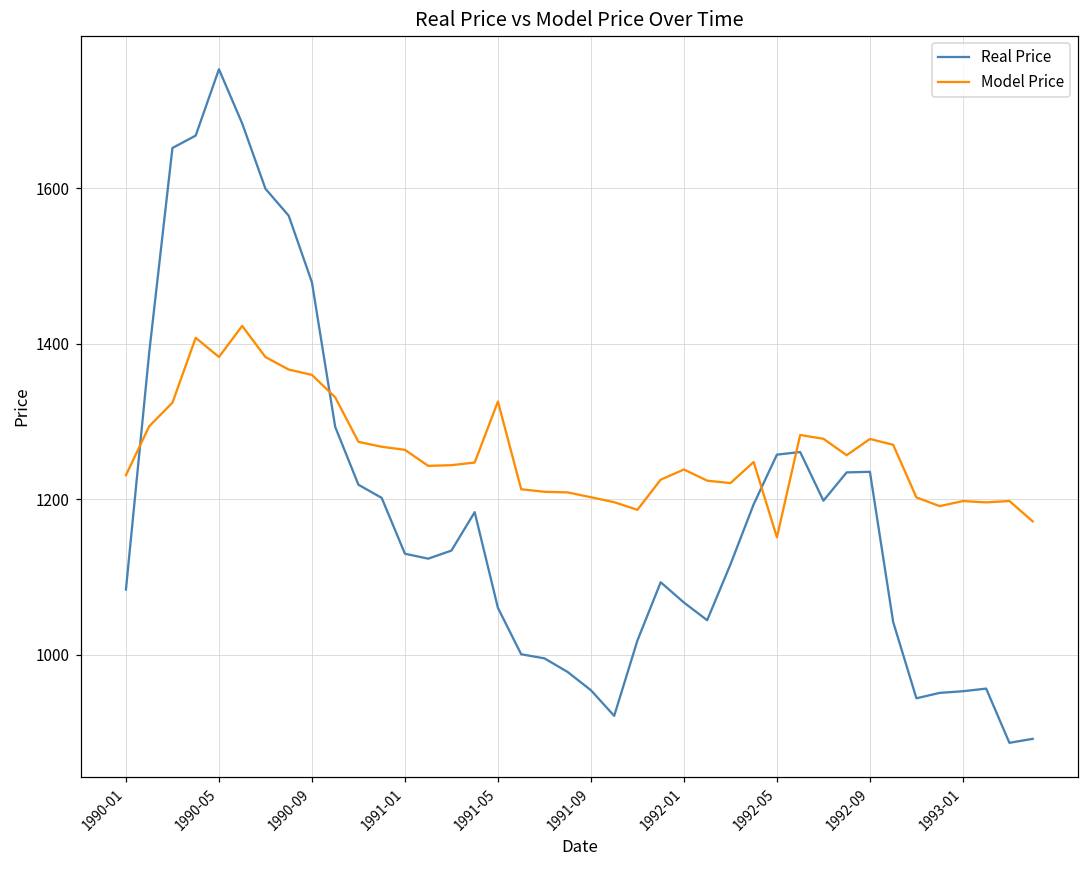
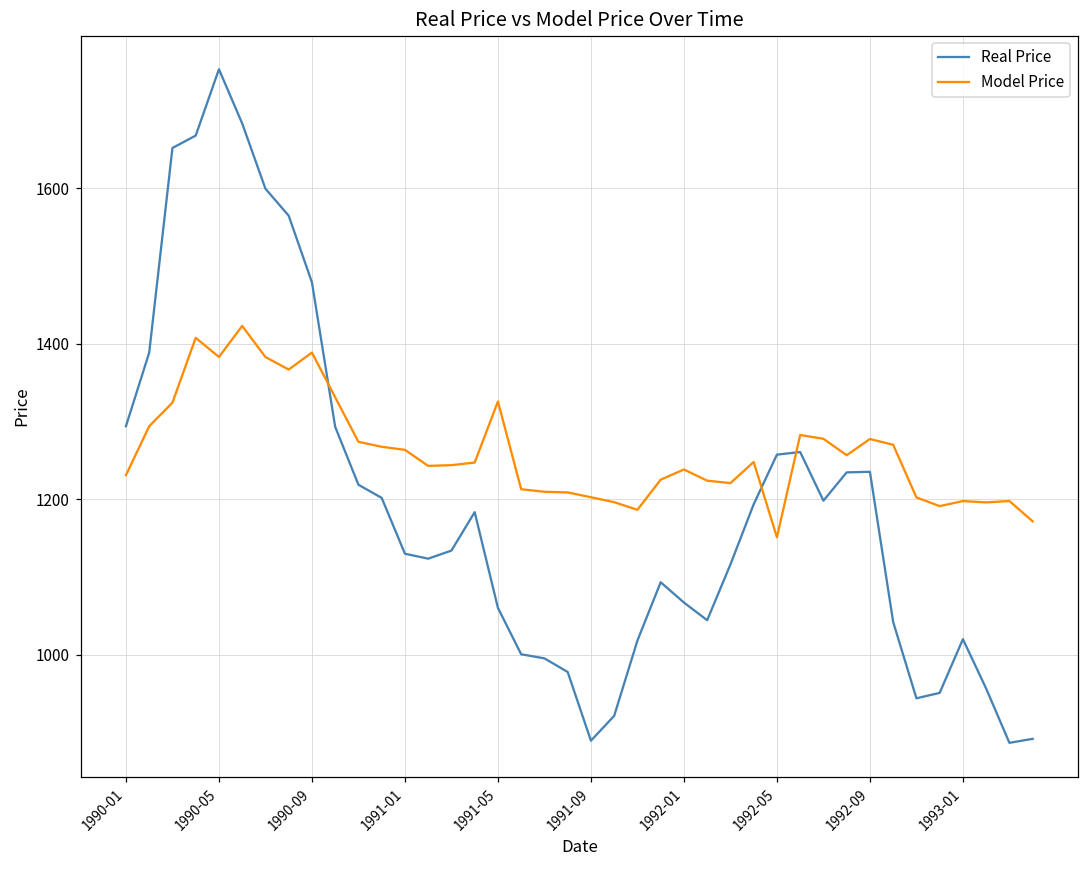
Real Price, 1990-01: 1080 -> 1290
Model Price, 1990-09: 1360 -> 1390
Real Price, 1991-09: 950 -> 890
Real Price, 1993-01: 950 -> 1020
